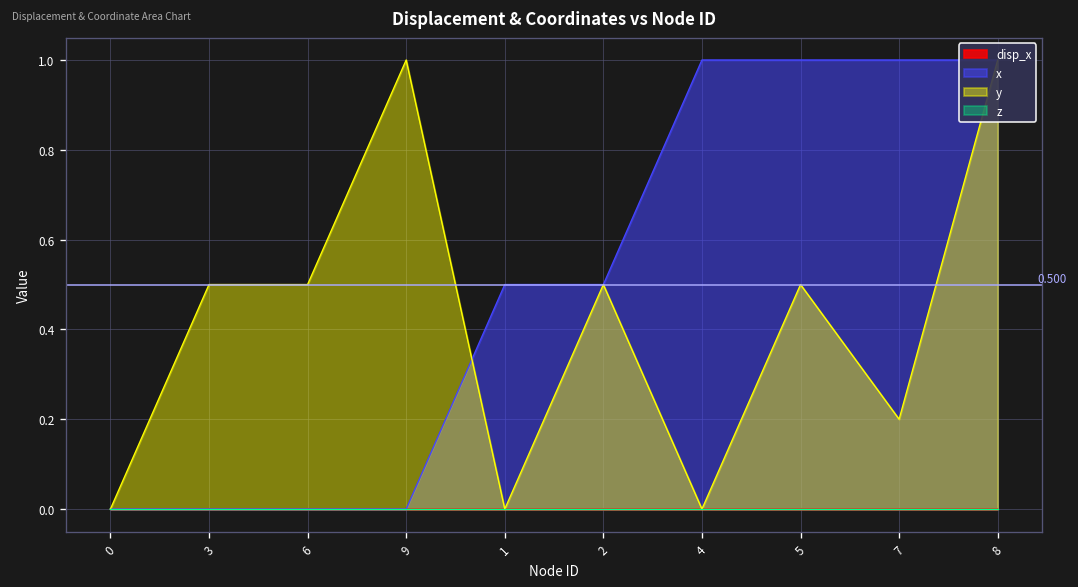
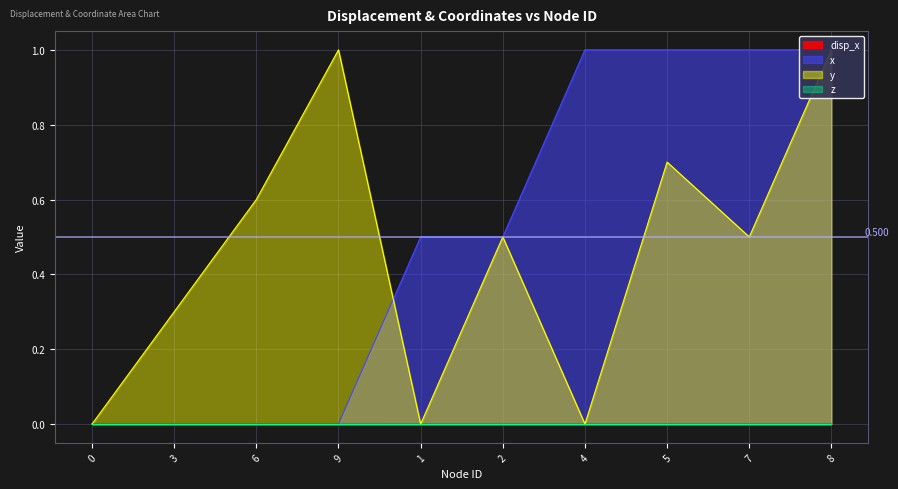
y, 3: 0.5 -> 0.3
y, 6: 0.5 -> 0.6
y, 5: 0.5 -> 0.7
y, 7: 0.2 -> 0.5
